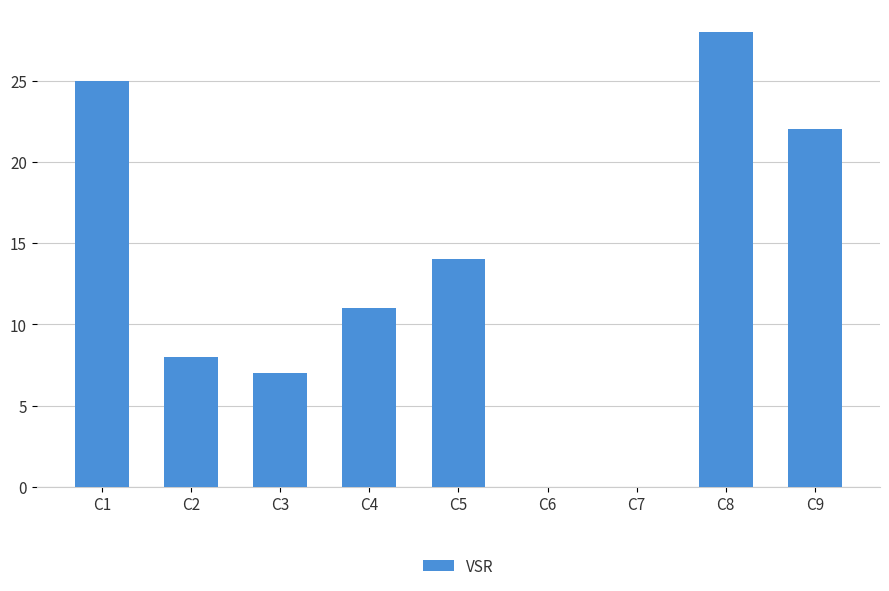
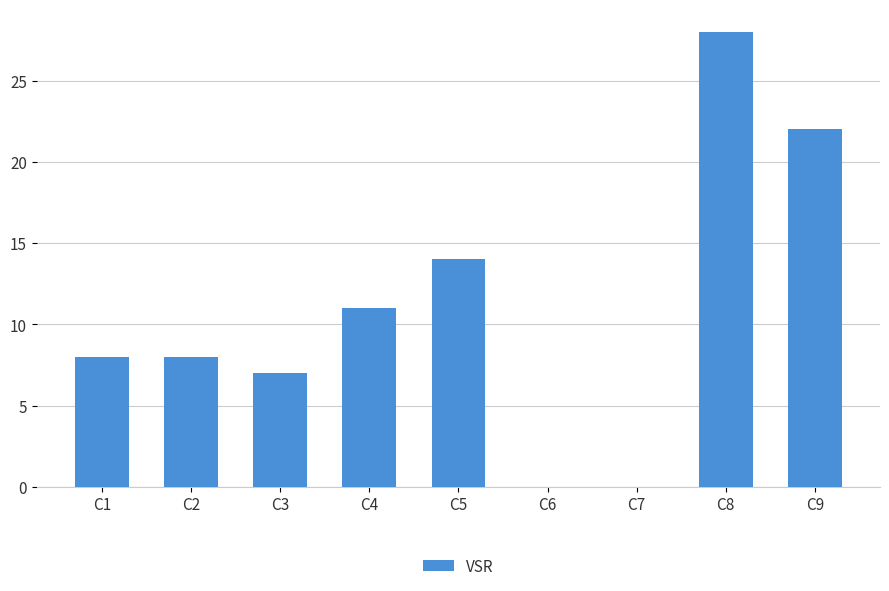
C1: 25 -> 8
